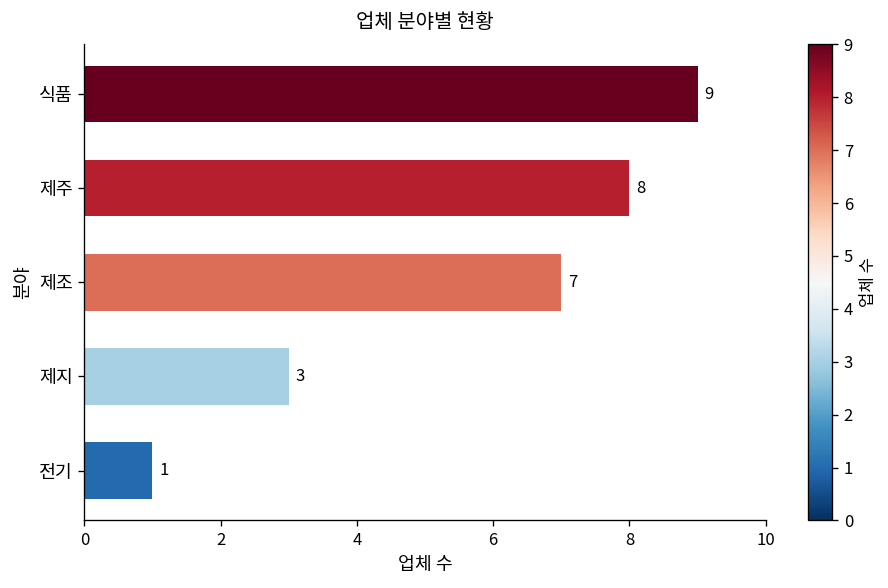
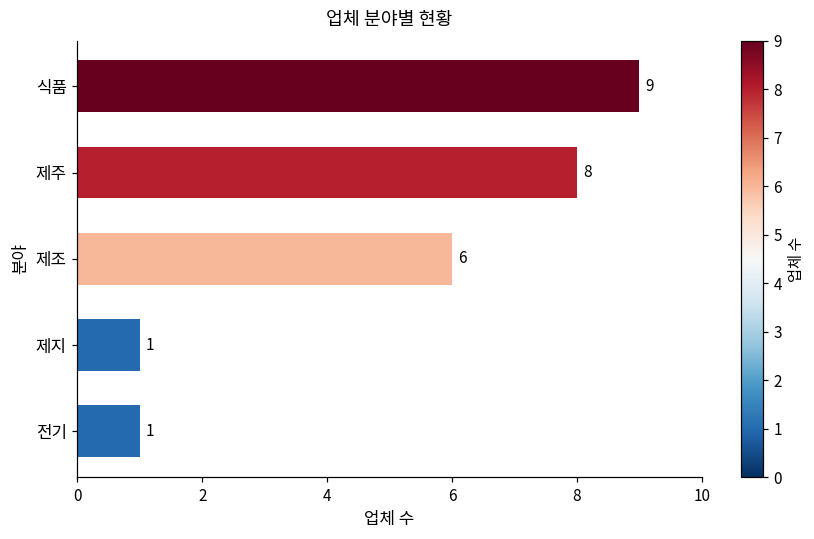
제조: 7 -> 6
제지: 3 -> 1
